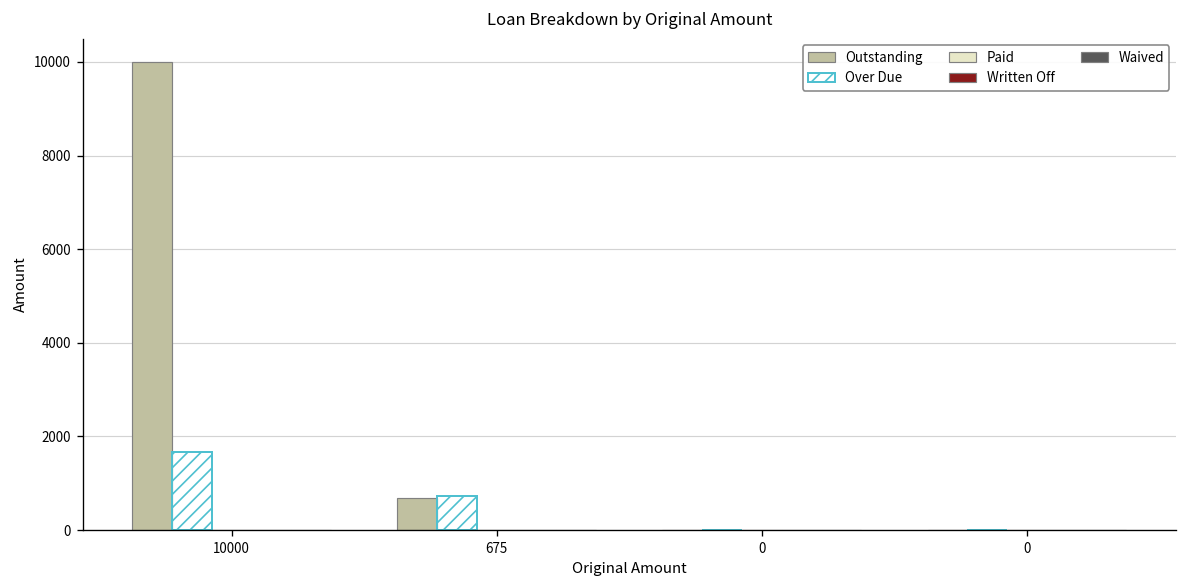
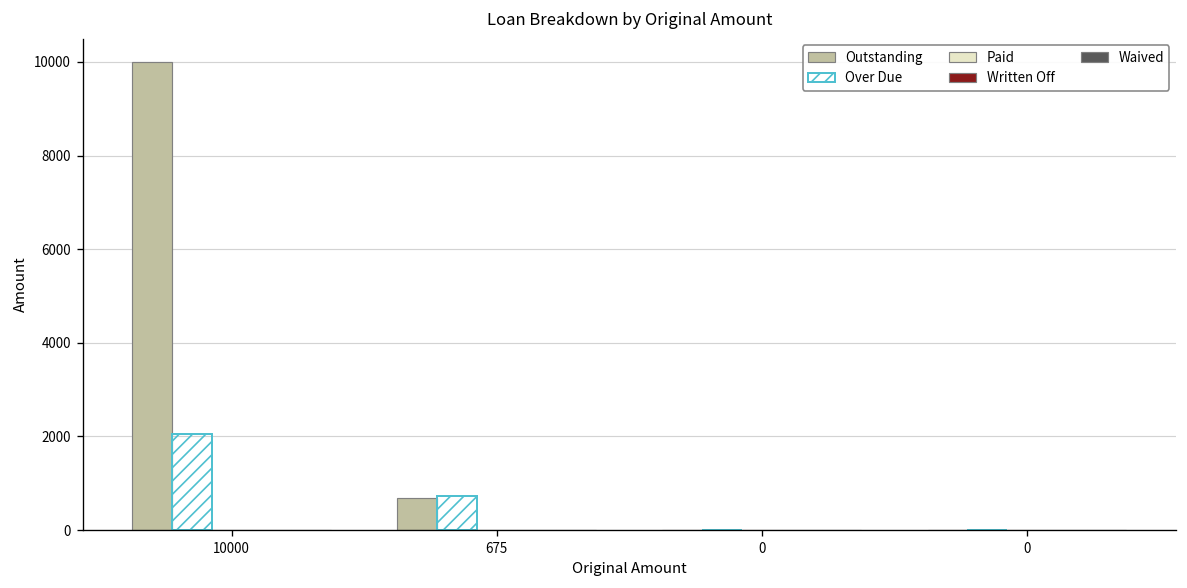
Over Due, 10000: 1700 -> 2100
